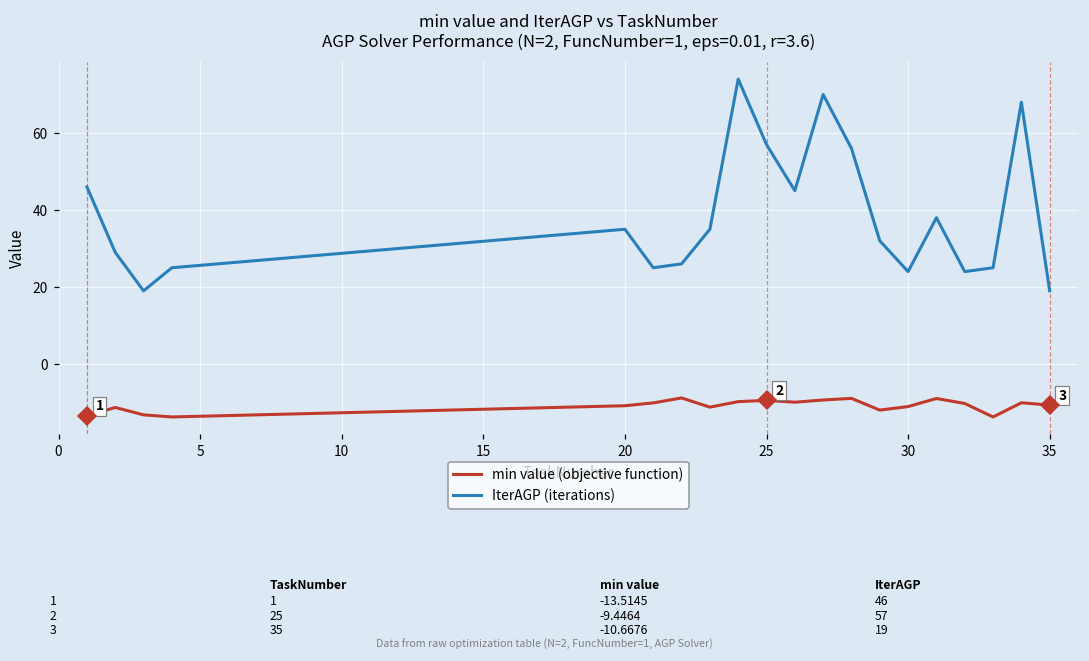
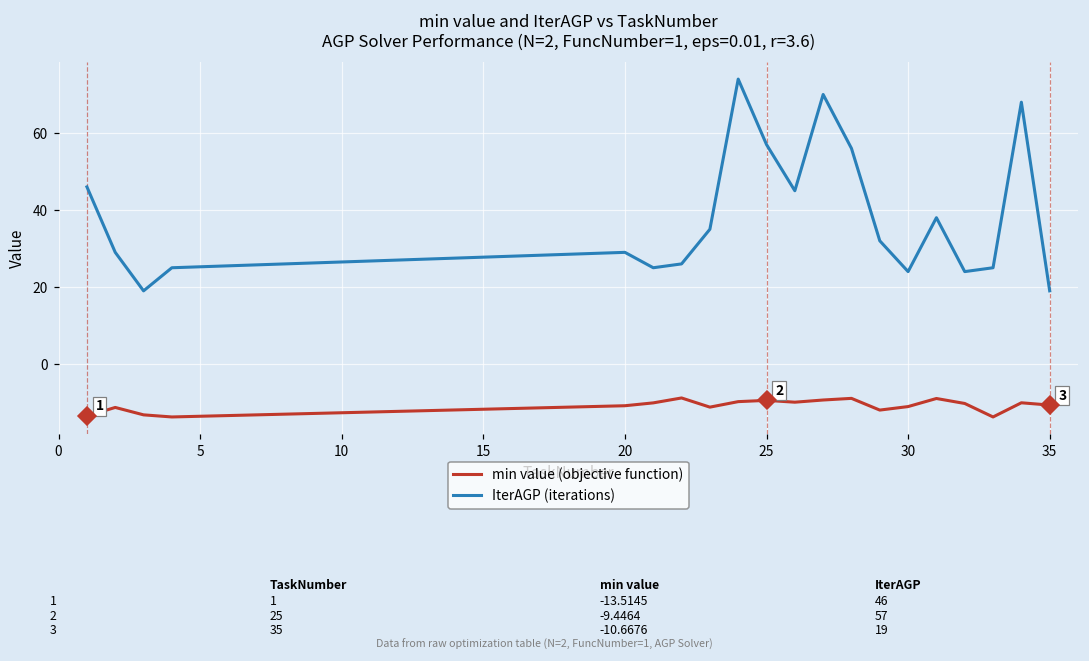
IterAGP (iterations), 20: 35 -> 29
